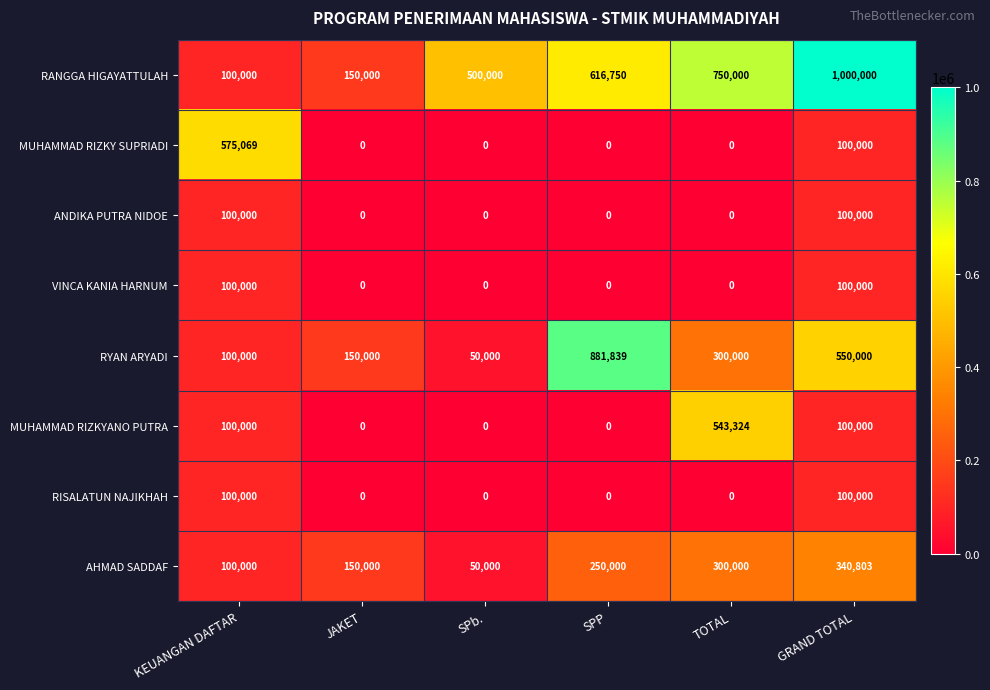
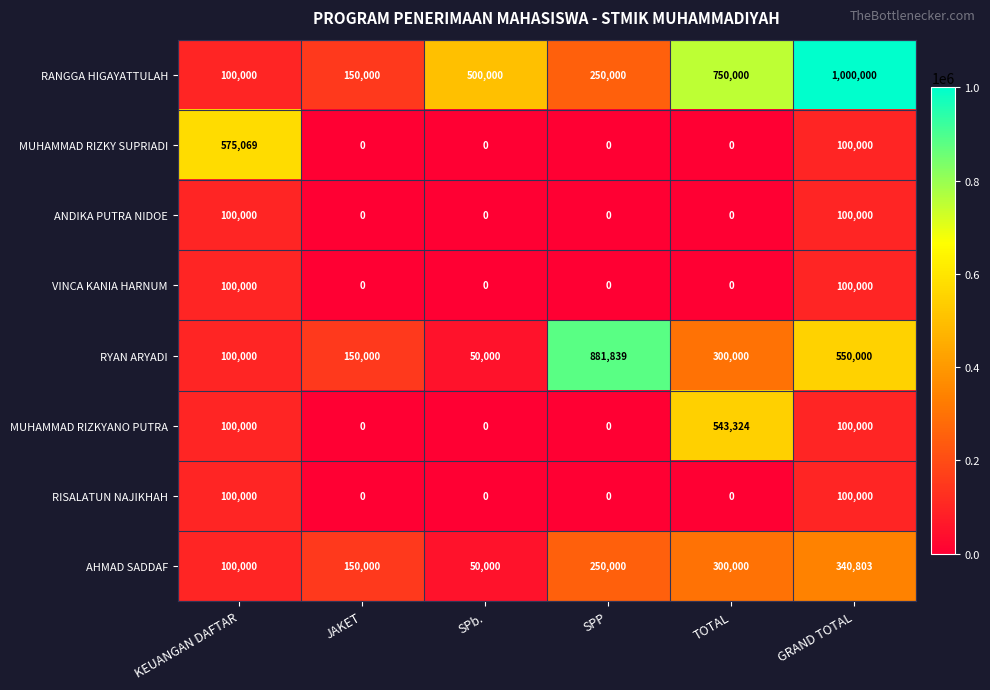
RANGGA HIGAYATTULAH, SPP: 616,750 -> 250,000
